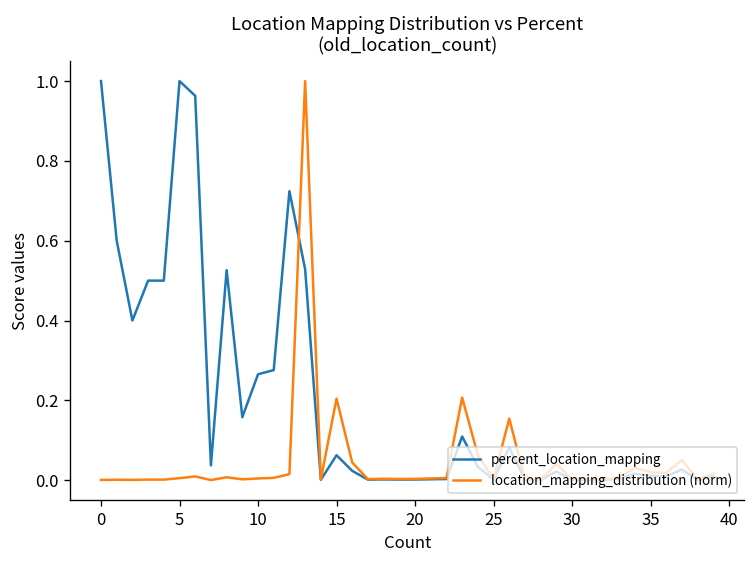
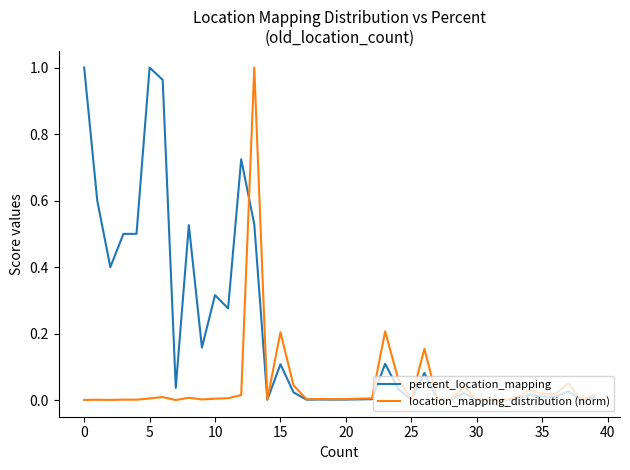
percent_location_mapping, 10: 0.27 -> 0.32
percent_location_mapping, 15: 0.06 -> 0.11
